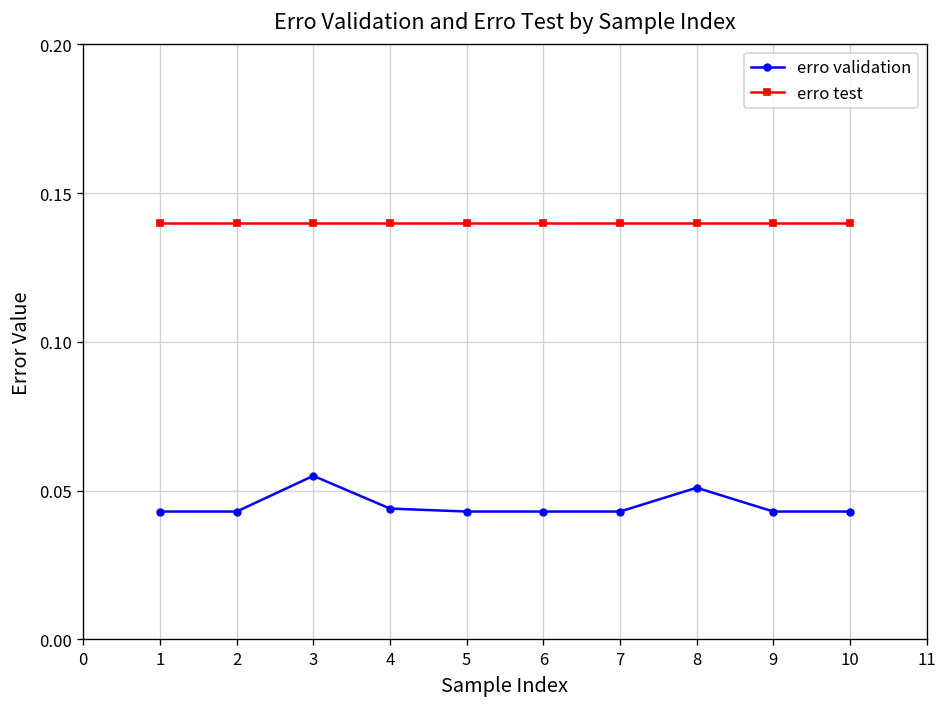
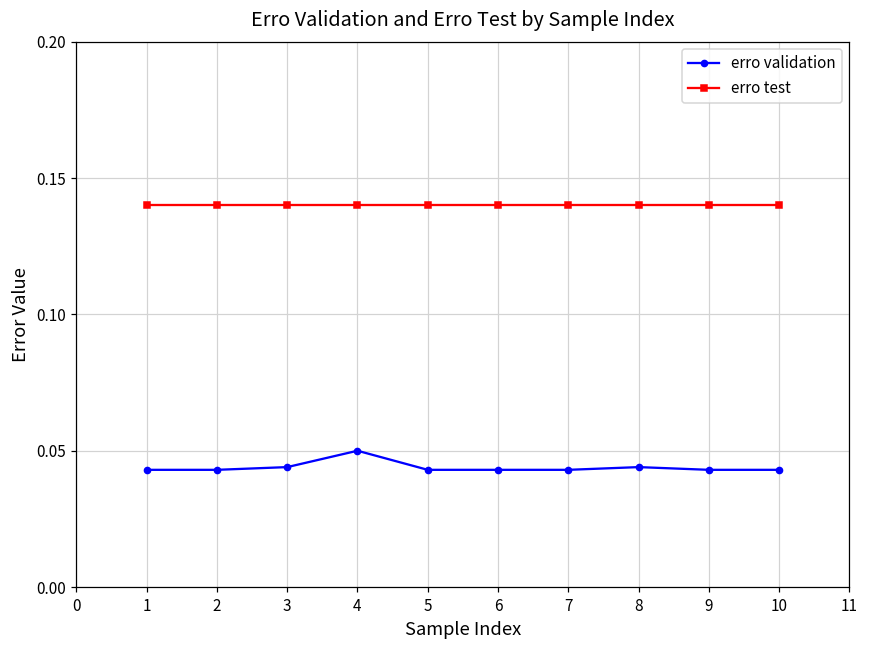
erro validation, 3: 0.055 -> 0.044
erro validation, 4: 0.044 -> 0.050
erro validation, 8: 0.051 -> 0.044
